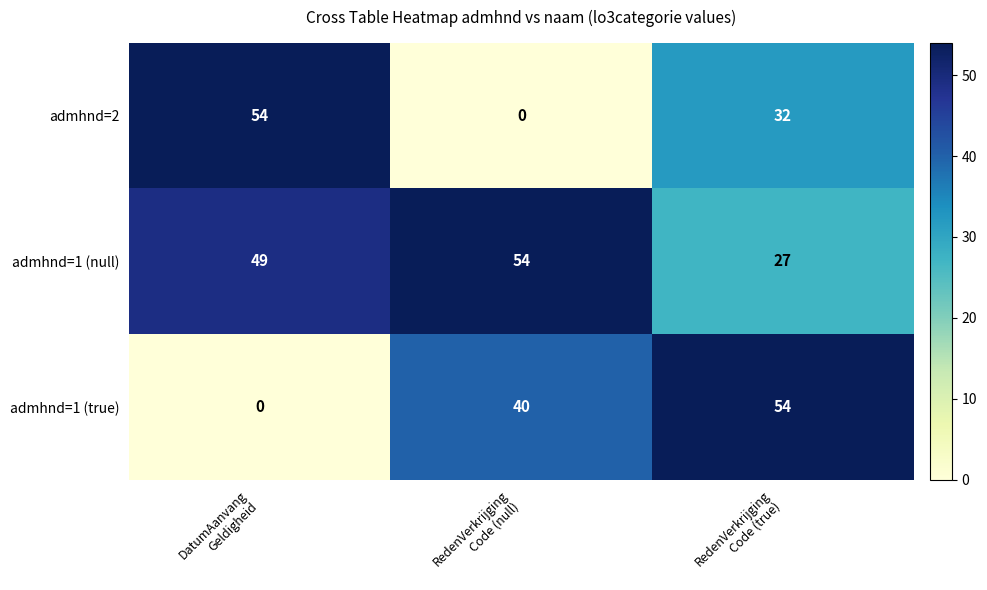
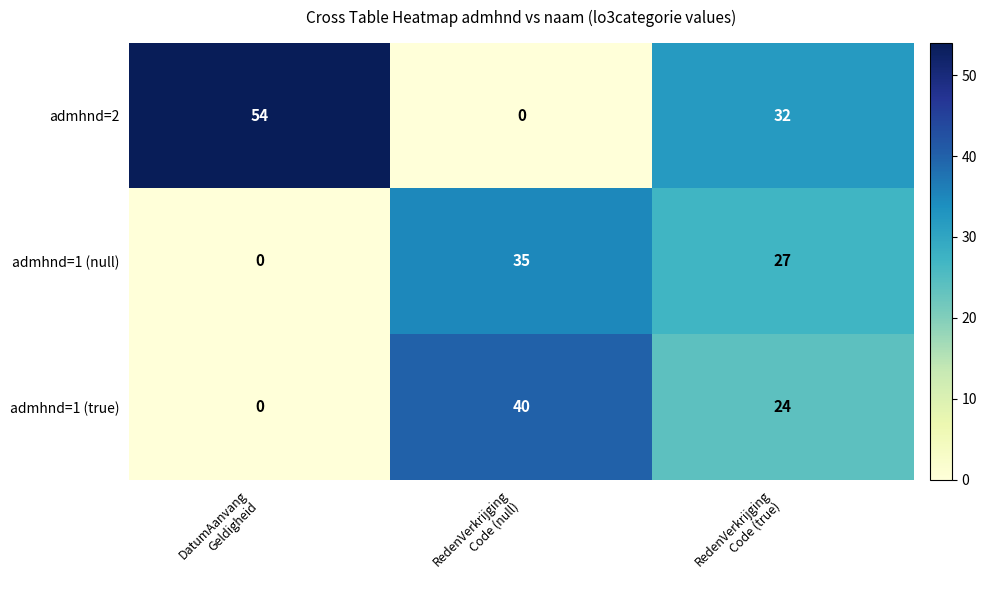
admhnd=1 (null), DatumAanvang Geldigheid: 49 -> 0
admhnd=1 (null), RedenVerkrijging Code (null): 54 -> 35
admhnd=1 (true), RedenVerkrijging Code (true): 54 -> 24
